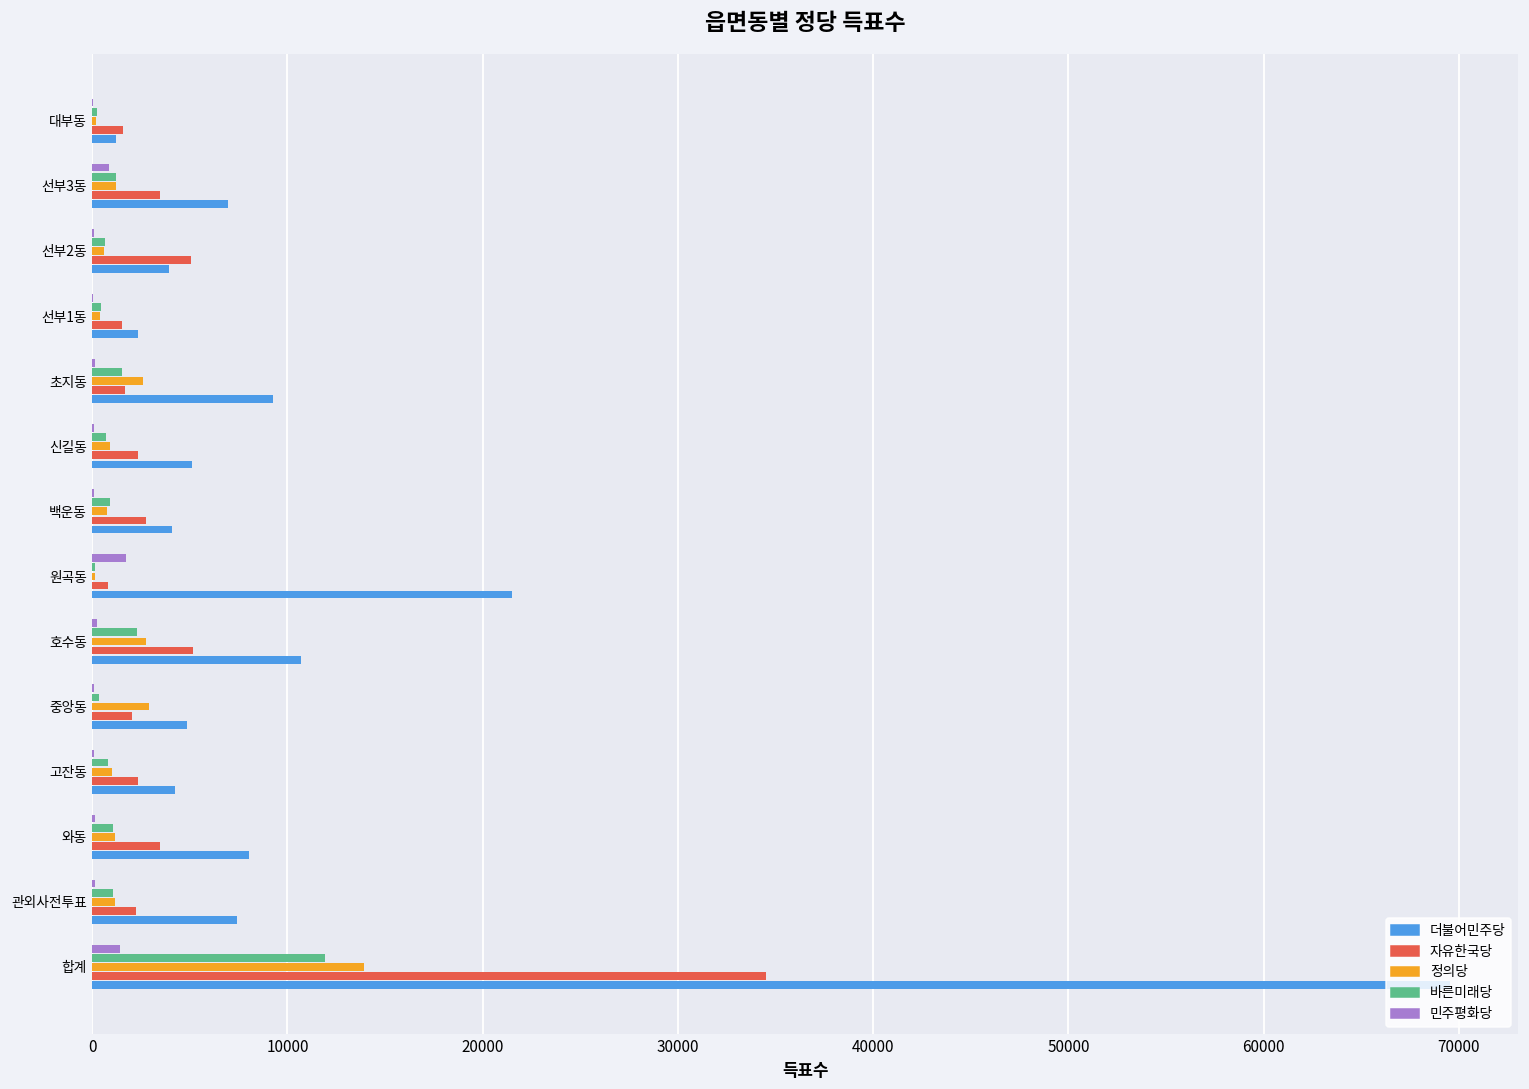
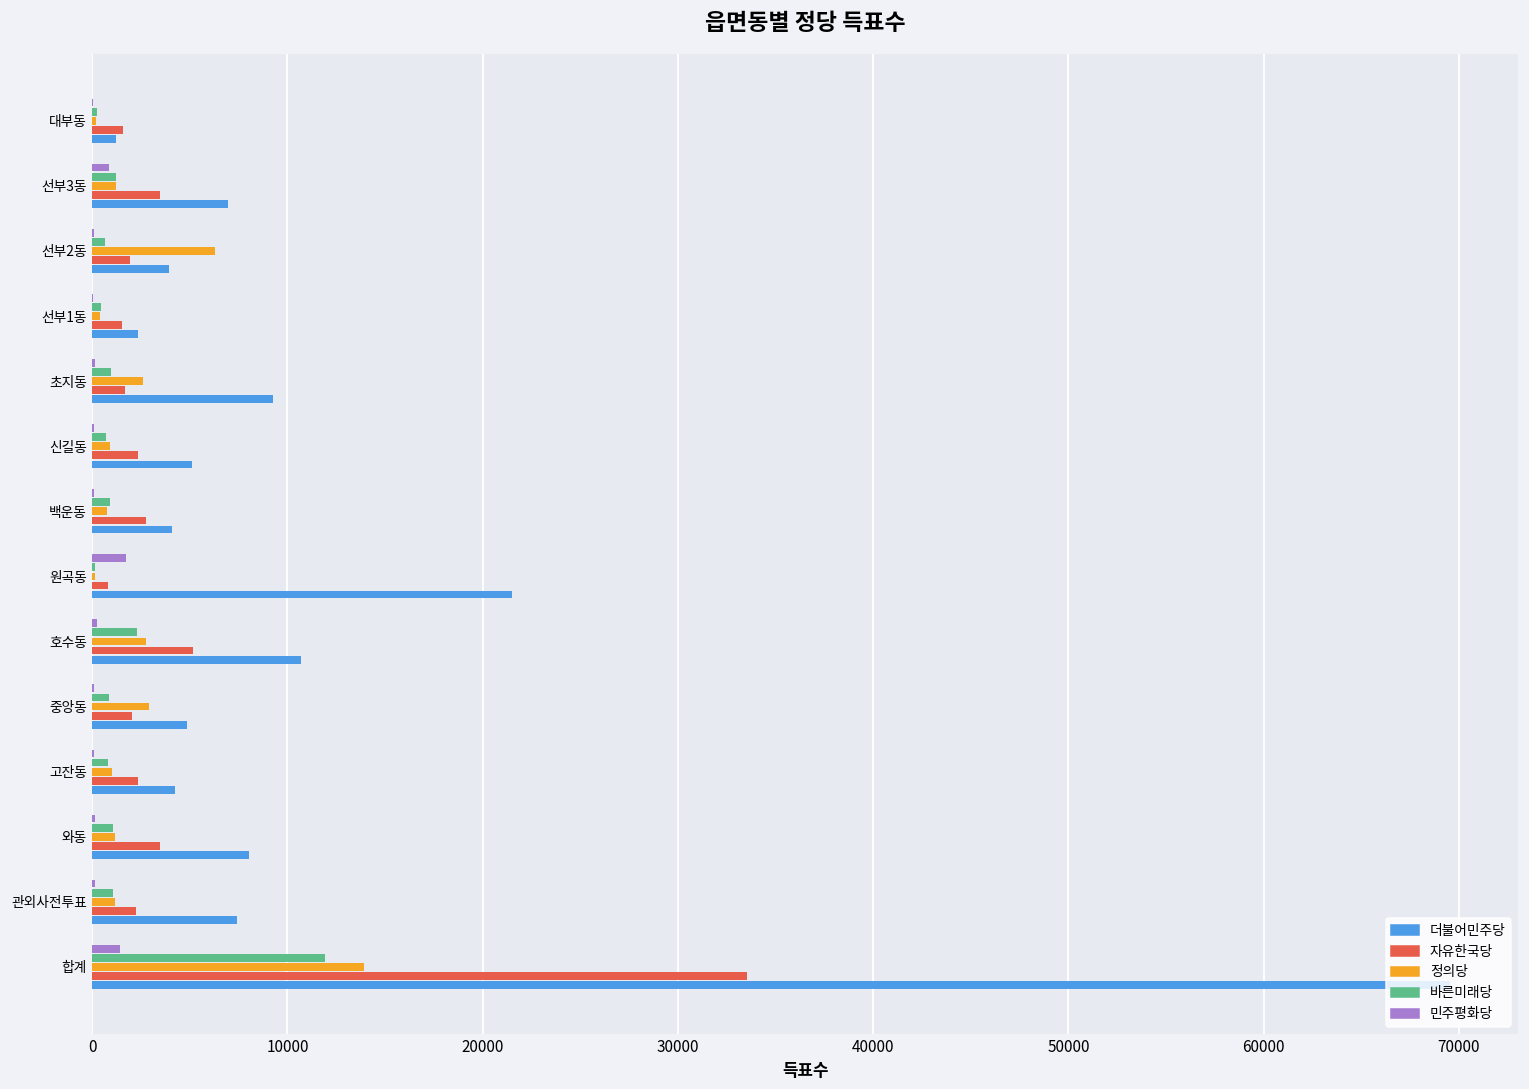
정의당, 선부2동: 600 -> 6300
자유한국당, 선부2동: 5100 -> 2000
바른미래당, 초지동: 1500 -> 900
바른미래당, 중앙동: 400 -> 800
자유한국당, 합계: 34500 -> 33600
